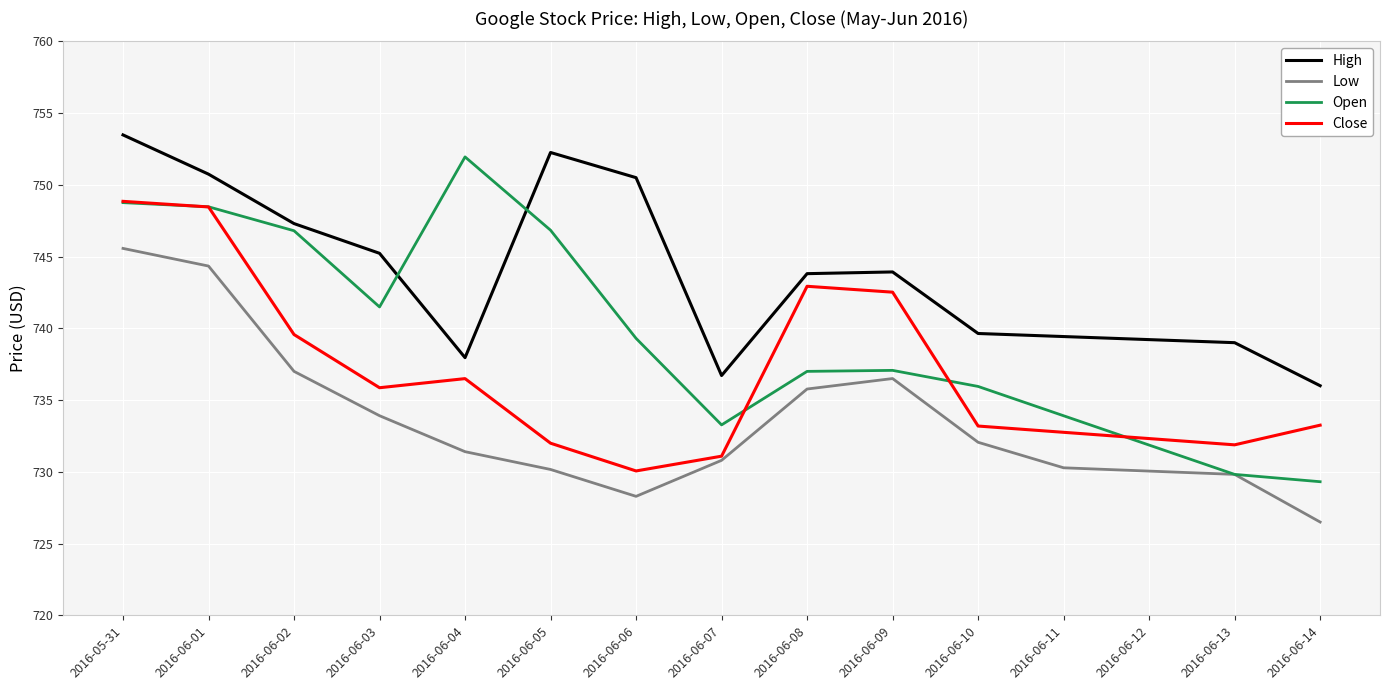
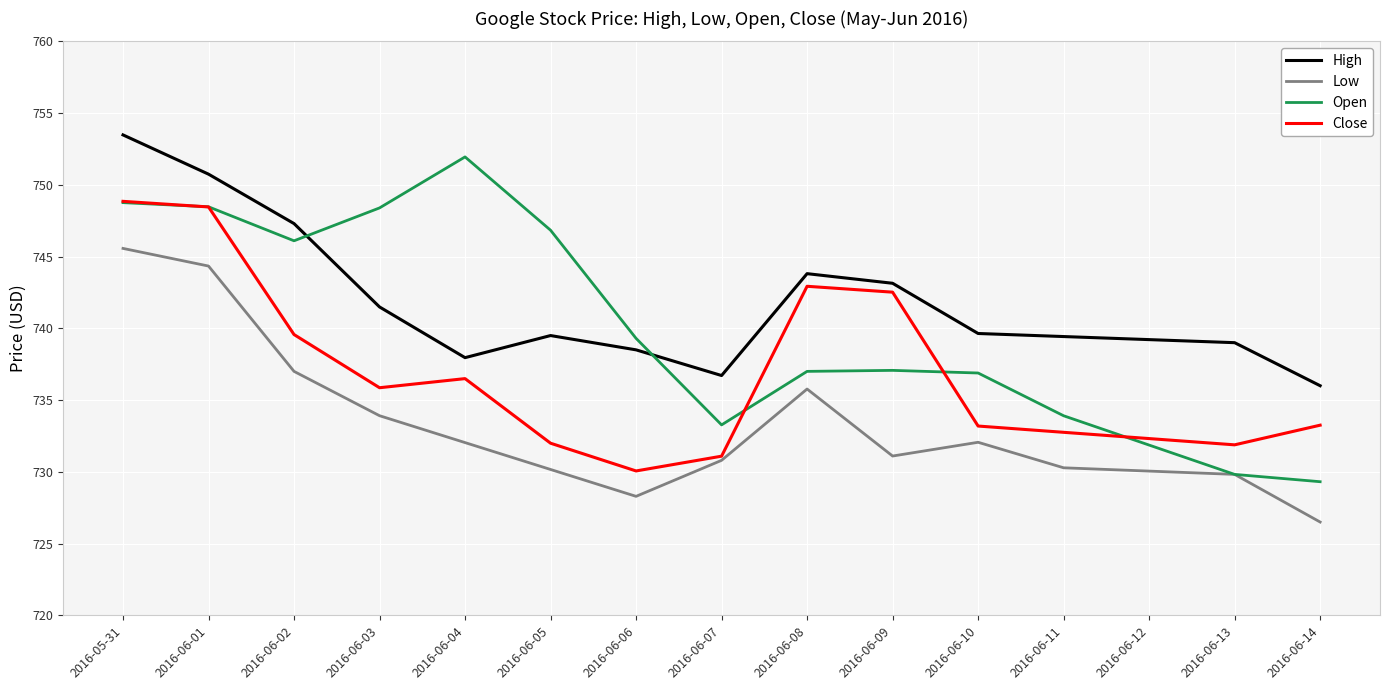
Open, 2016-06-02: 746.8 -> 746.1
High, 2016-06-03: 745.2 -> 741.5
Open, 2016-06-03: 741.5 -> 748.4
Low, 2016-06-04: 731.4 -> 732.0
High, 2016-06-05: 752.3 -> 739.5
High, 2016-06-06: 750.5 -> 738.5
High, 2016-06-09: 743.9 -> 743.1
Low, 2016-06-09: 736.5 -> 731.1
Open, 2016-06-10: 736.0 -> 736.9
